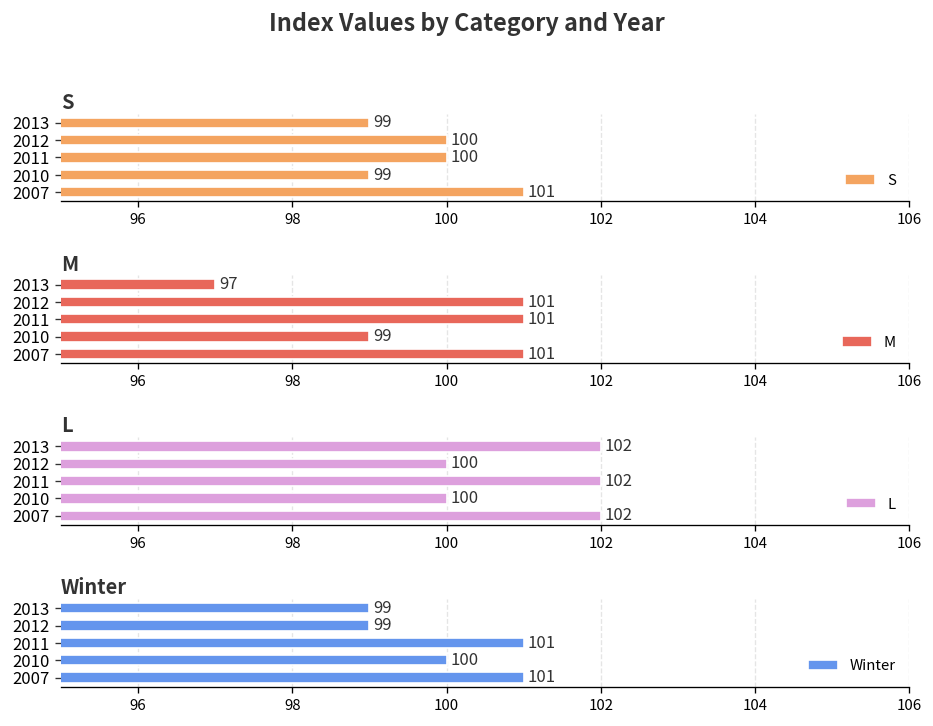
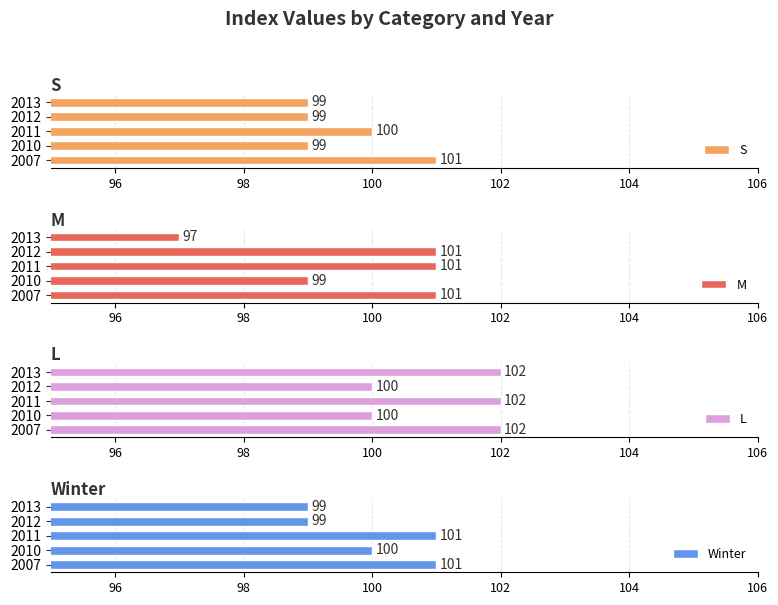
S, 2012: 100 -> 99
